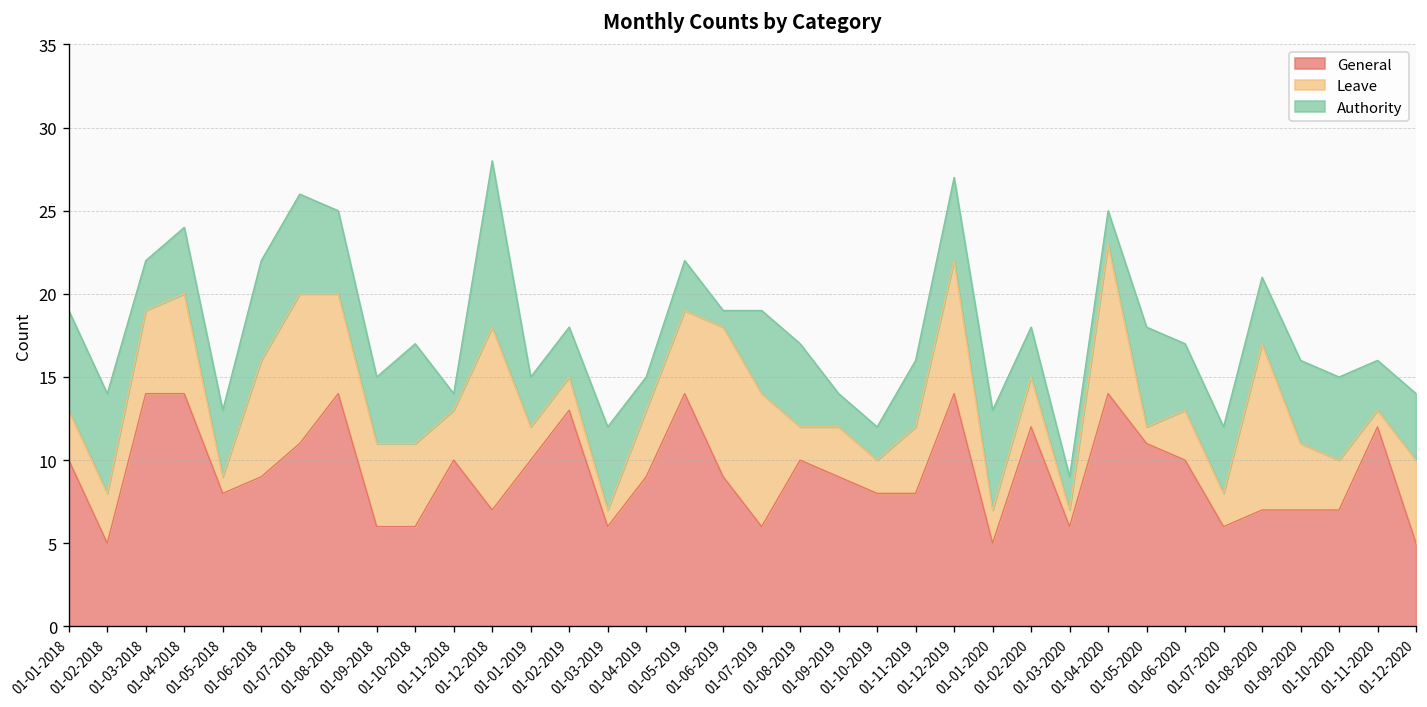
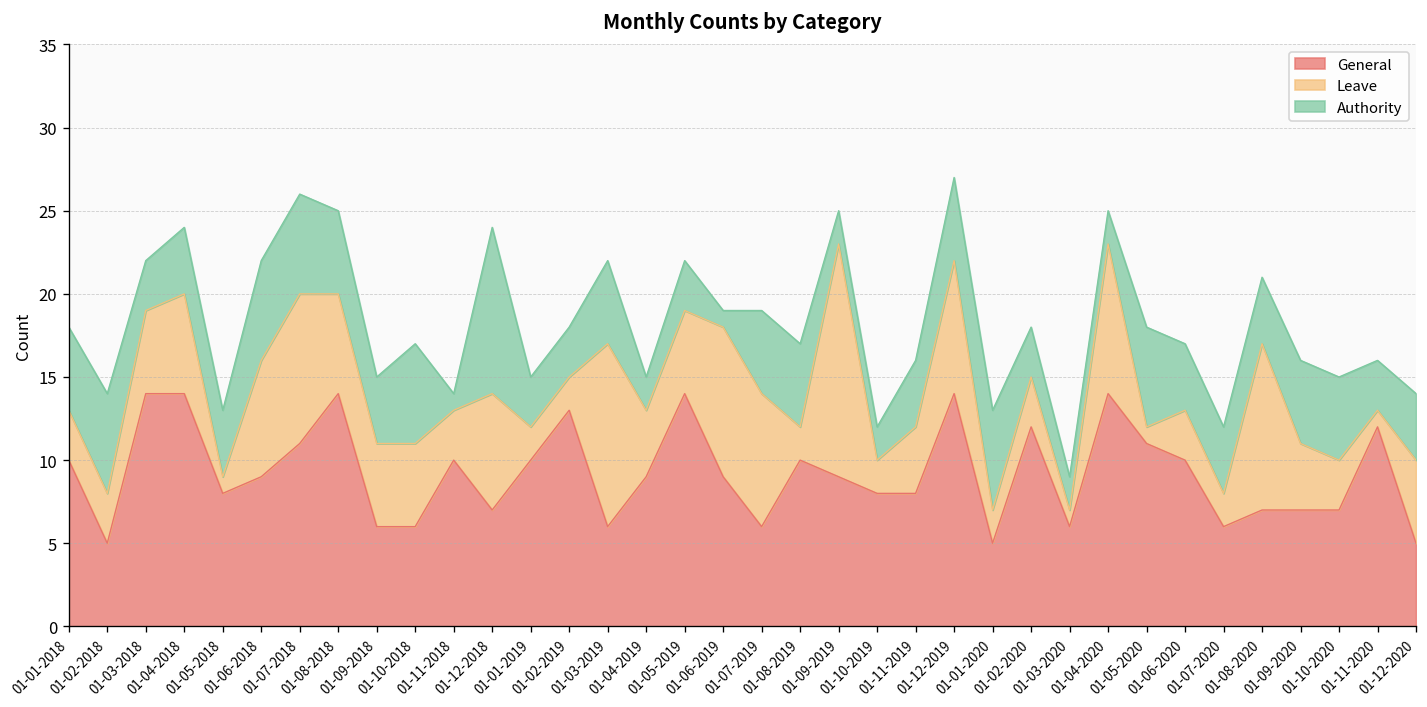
Authority, 01-01-2018: 6 -> 5
Leave, 01-12-2018: 11 -> 7
Leave, 01-03-2019: 1 -> 11
Leave, 01-09-2019: 3 -> 14
